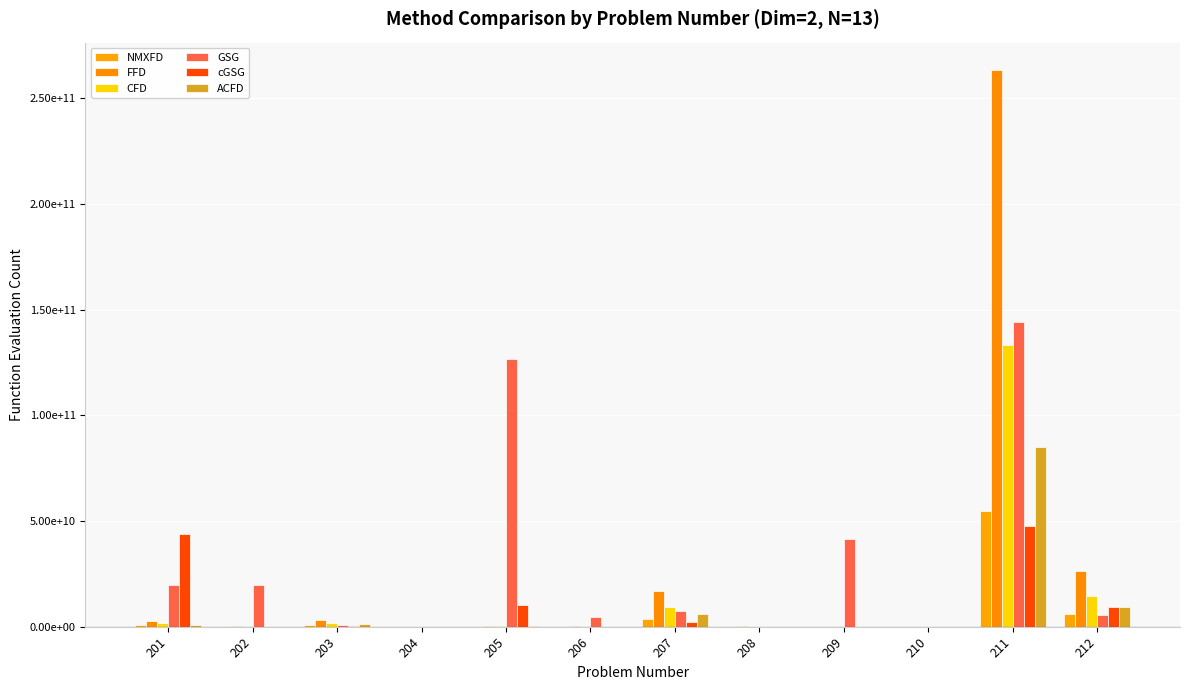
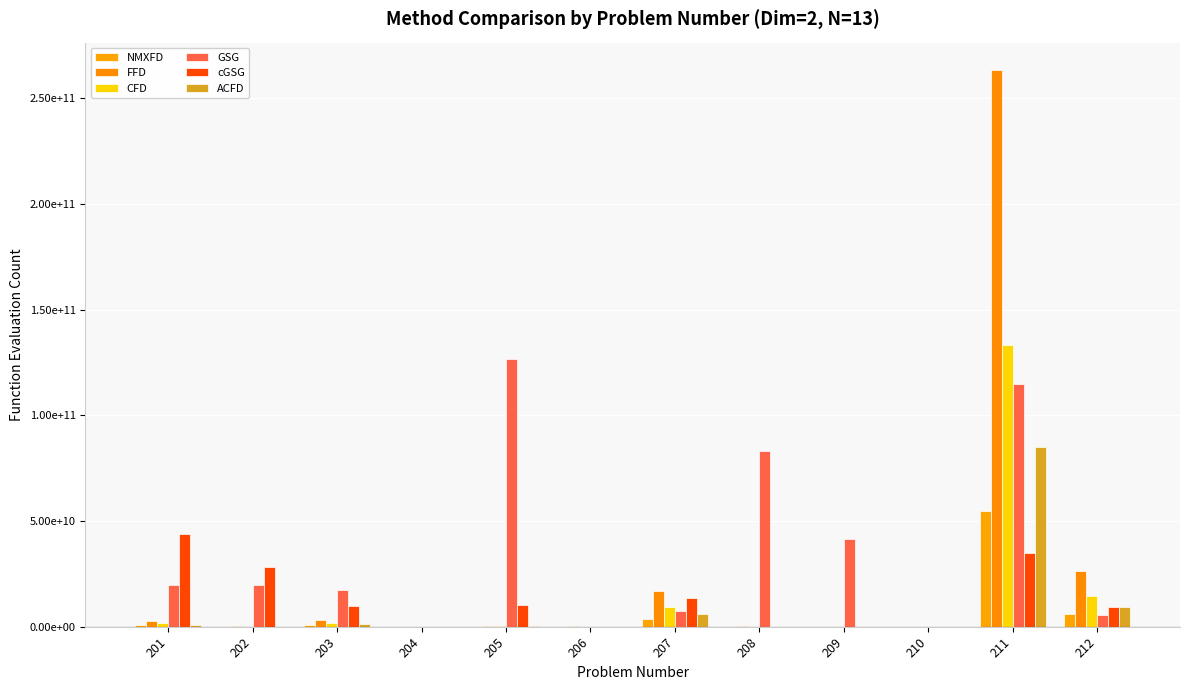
cGSG, 202: 0 -> 28000000000
GSG, 203: 1000000000 -> 17000000000
cGSG, 203: 0 -> 10000000000
GSG, 206: 4000000000 -> 0
cGSG, 207: 2000000000 -> 14000000000
GSG, 208: 0 -> 83000000000
GSG, 211: 144000000000 -> 115000000000
cGSG, 211: 48000000000 -> 35000000000
